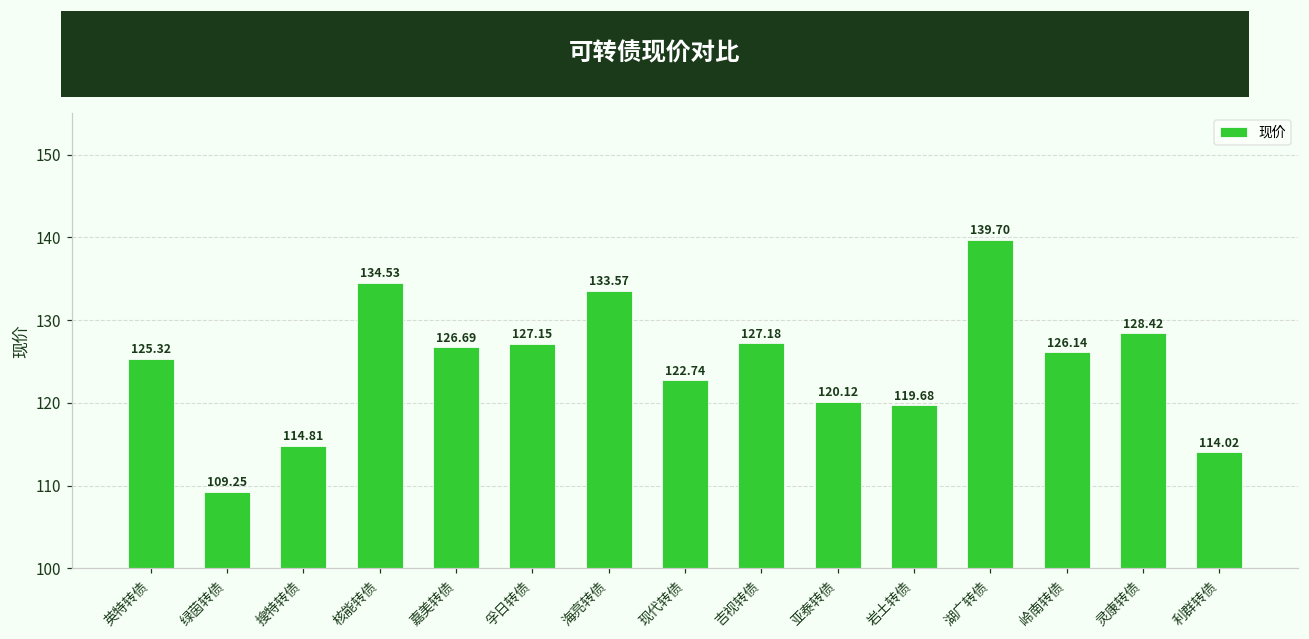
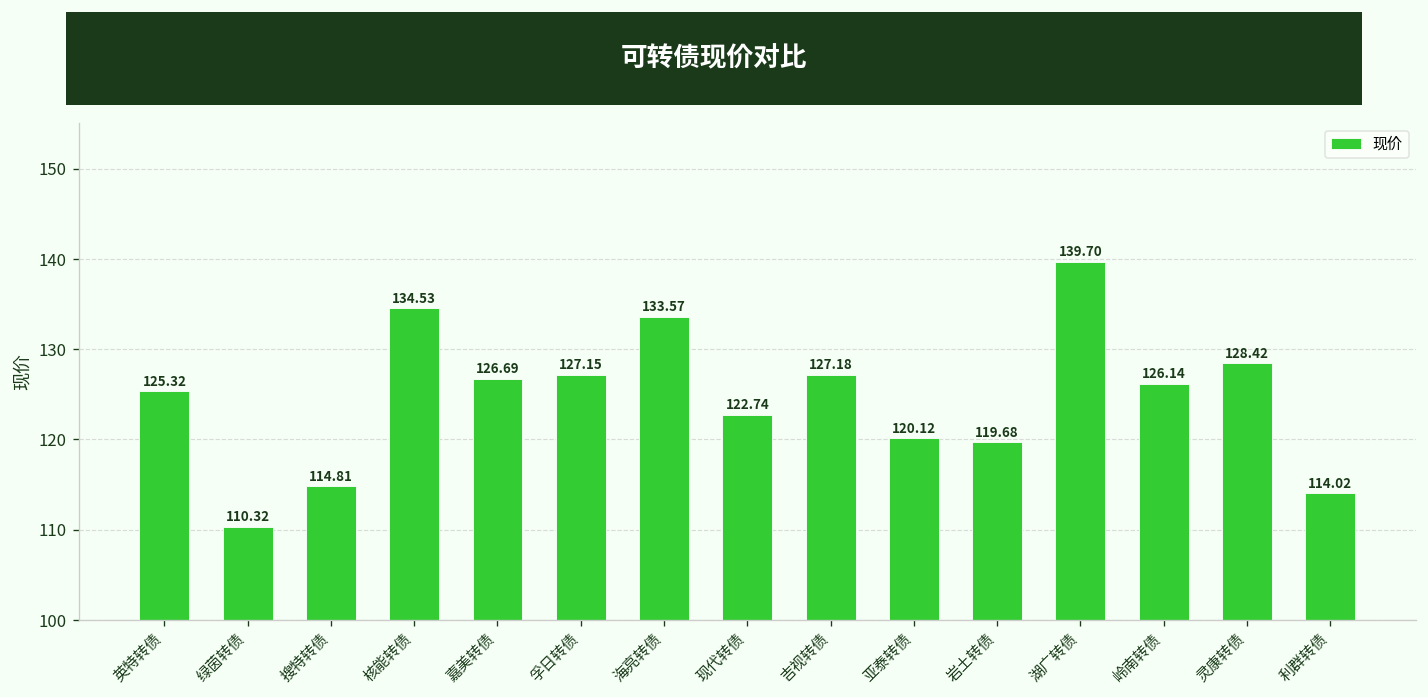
绿茵转债: 109.25 -> 110.32
